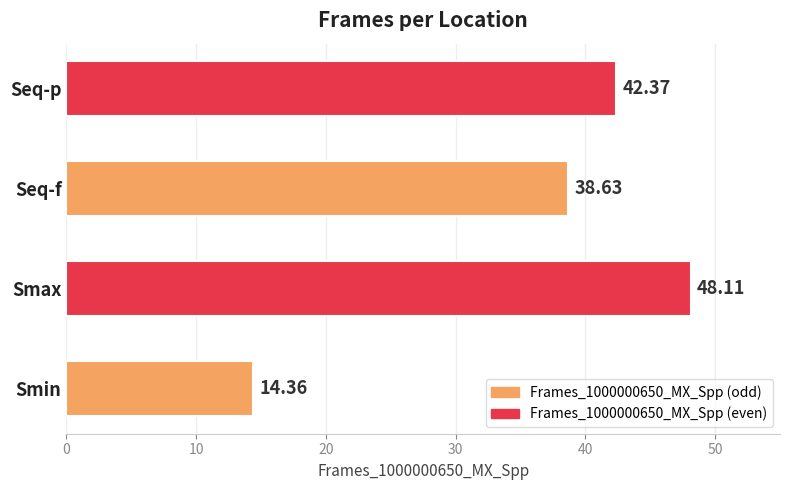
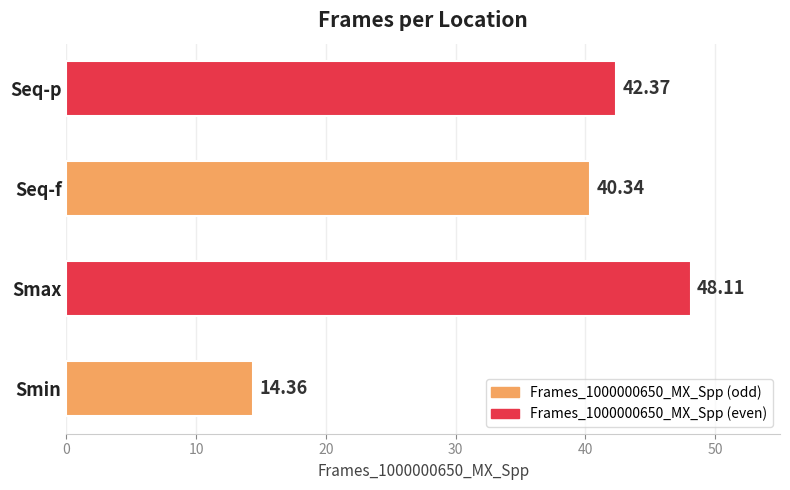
Seq-f: 38.63 -> 40.34
